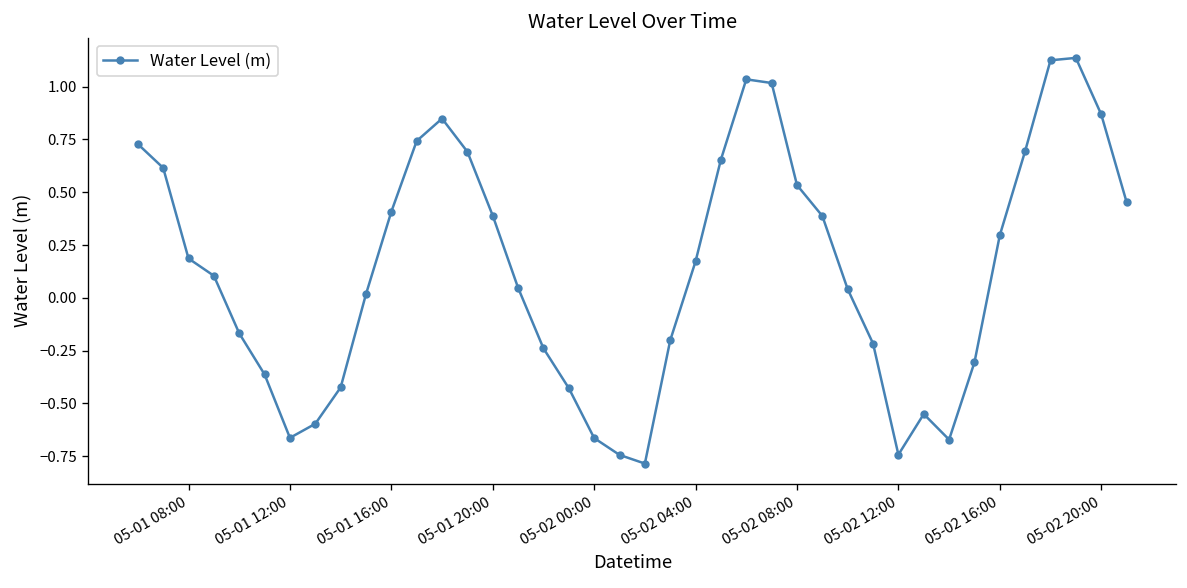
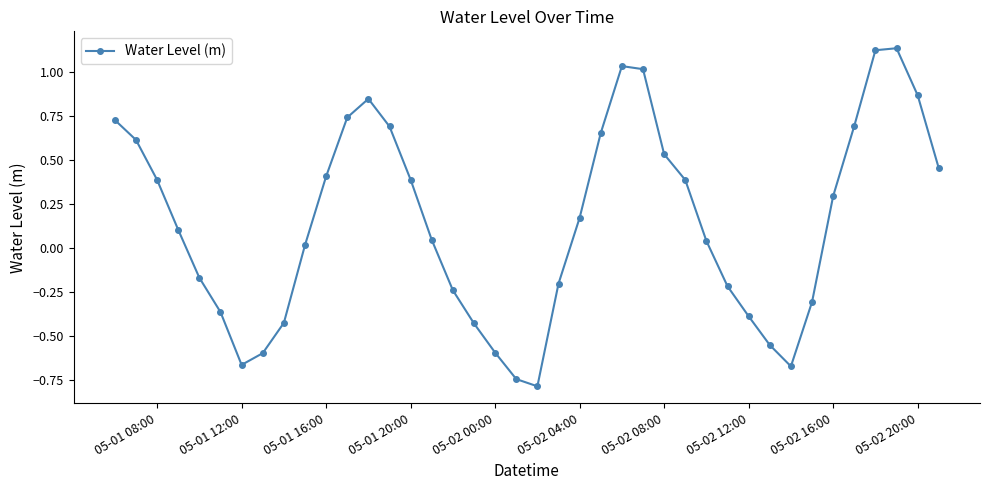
05-01 08:00: 0.19 -> 0.39
05-02 00:00: -0.66 -> -0.59
05-02 12:00: -0.74 -> -0.39
